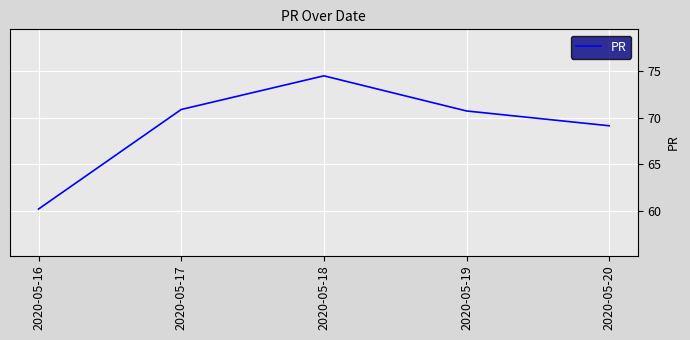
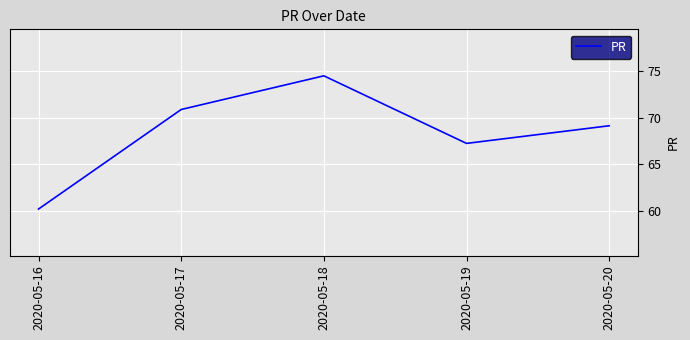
2020-05-19: 71 -> 67
